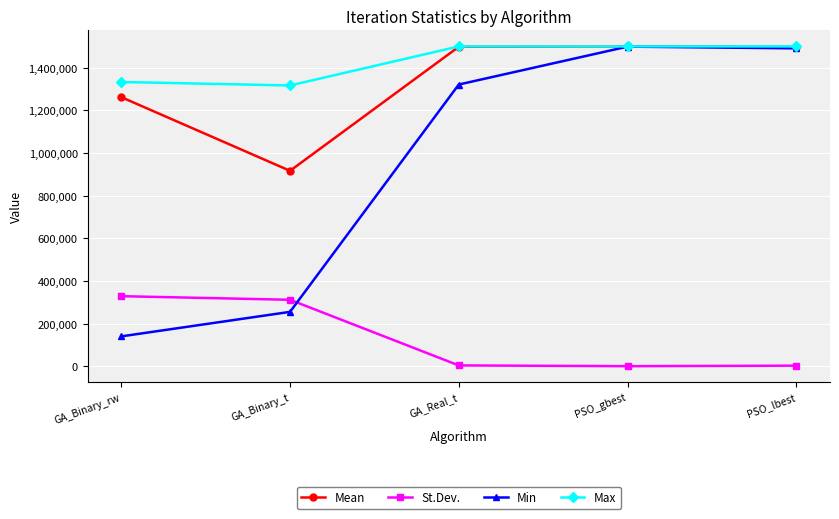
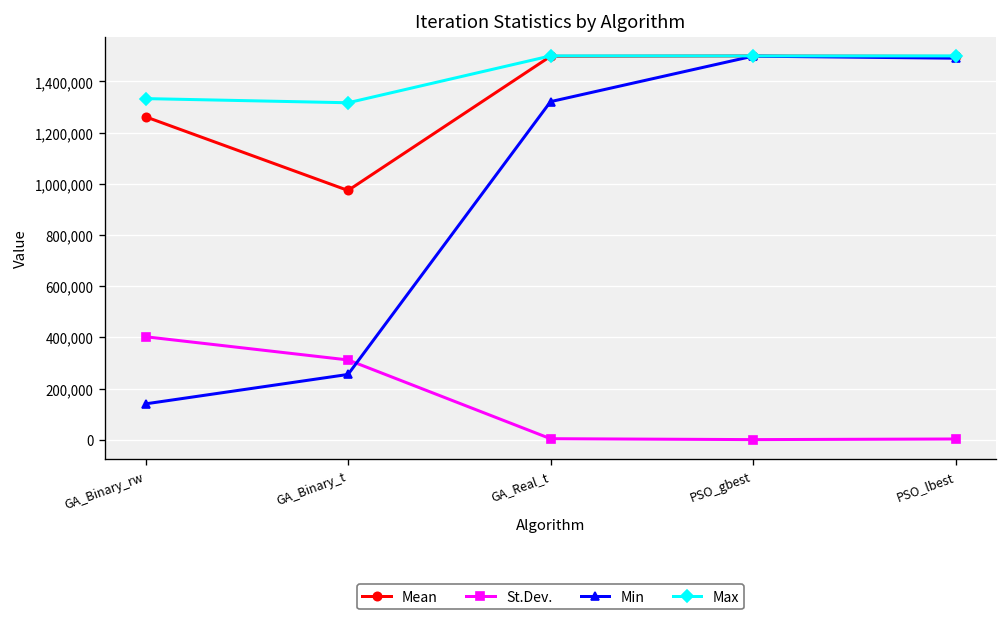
St.Dev., GA_Binary_rw: 330,000 -> 400,000
Mean, GA_Binary_t: 920,000 -> 970,000
